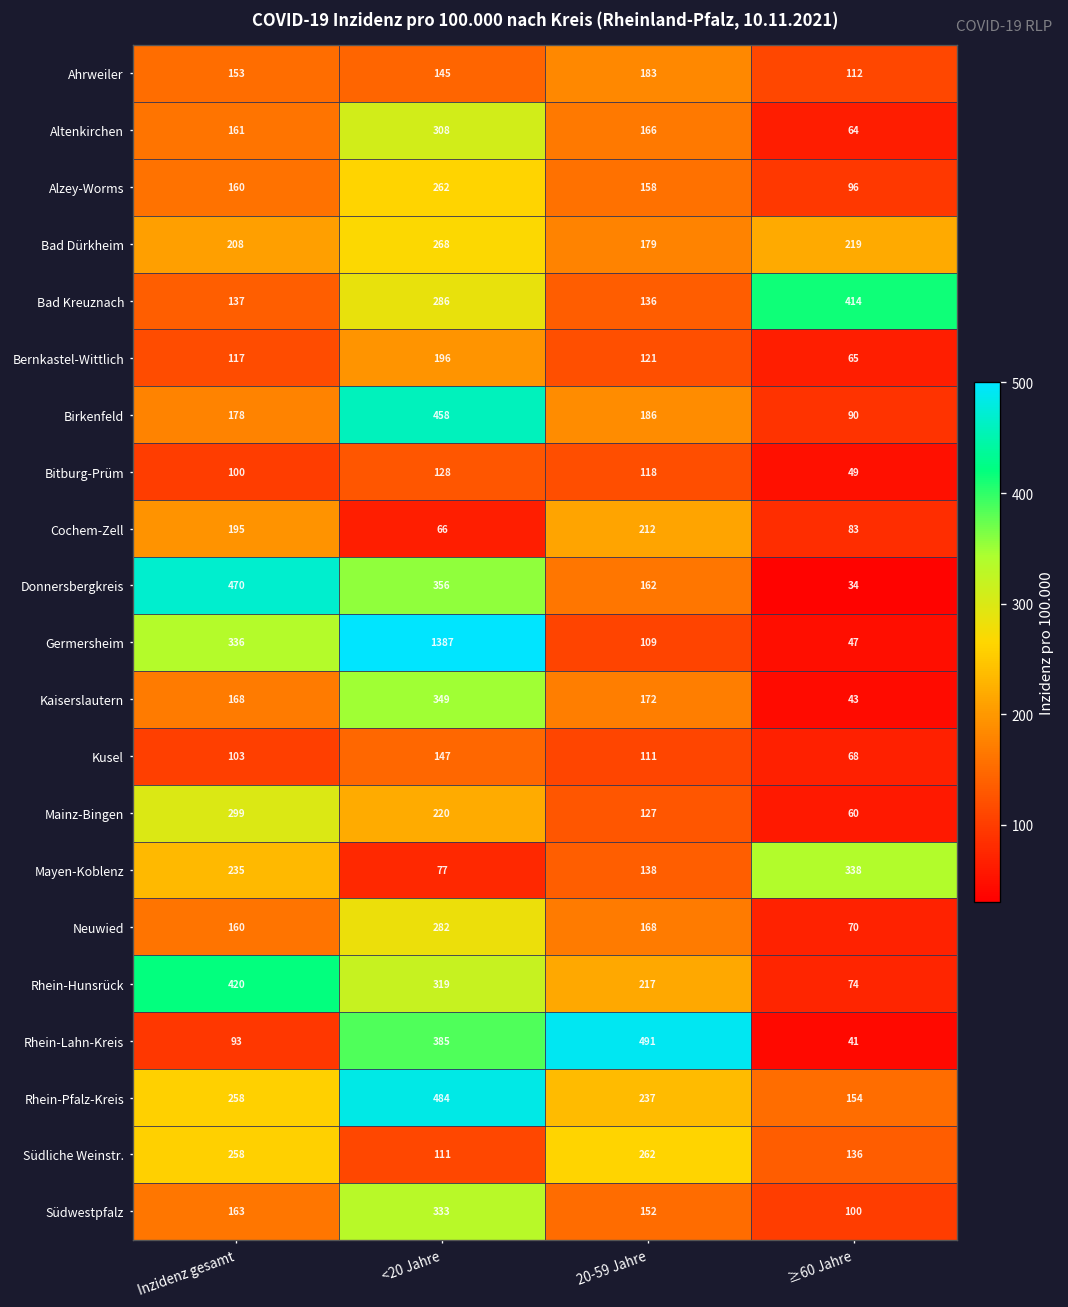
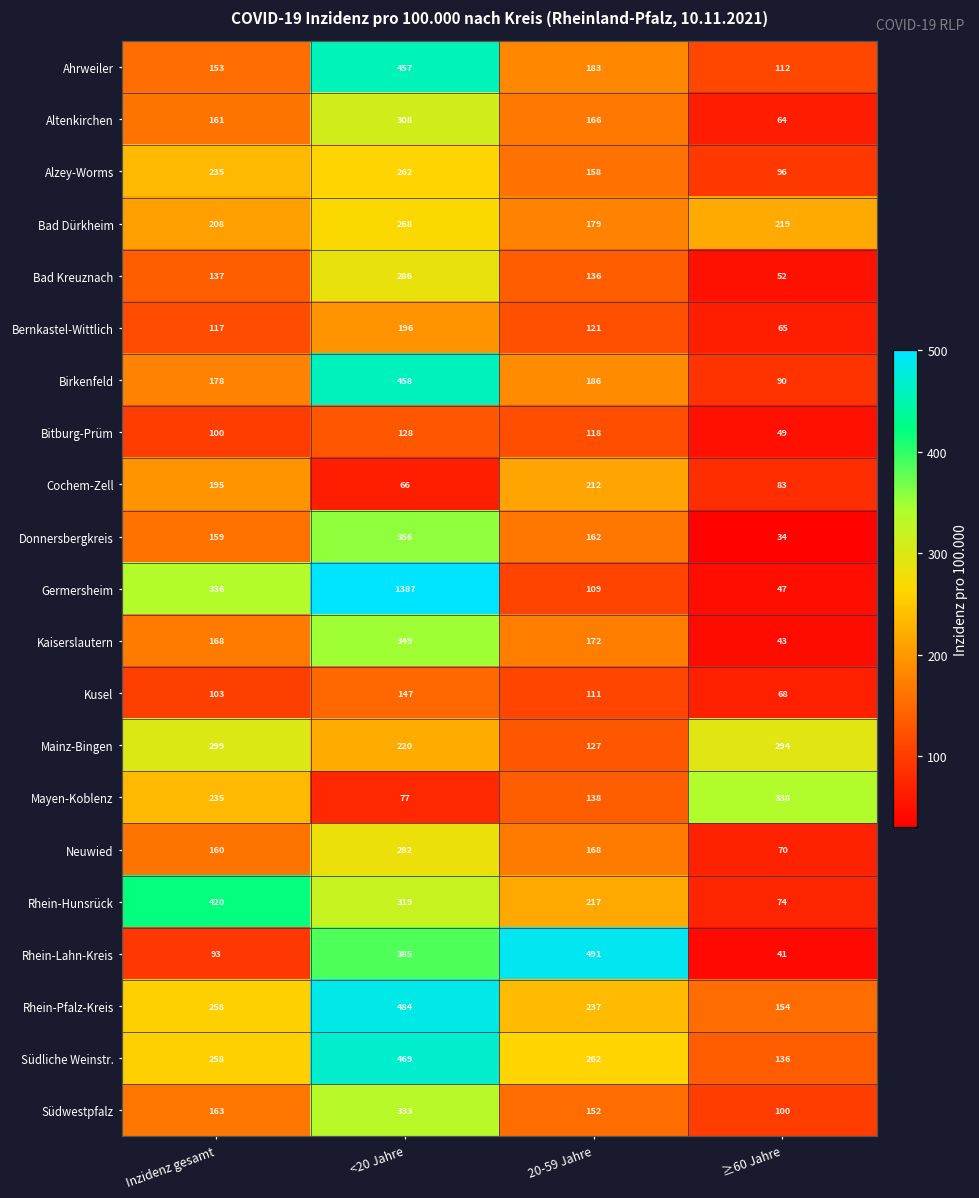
Ahrweiler, <20 Jahre: 145 -> 457
Alzey-Worms, Inzidenz gesamt: 160 -> 235
Bad Kreuznach, ≥60 Jahre: 414 -> 52
Donnersbergkreis, Inzidenz gesamt: 470 -> 159
Mainz-Bingen, ≥60 Jahre: 60 -> 294
Südliche Weinstr., <20 Jahre: 111 -> 469
